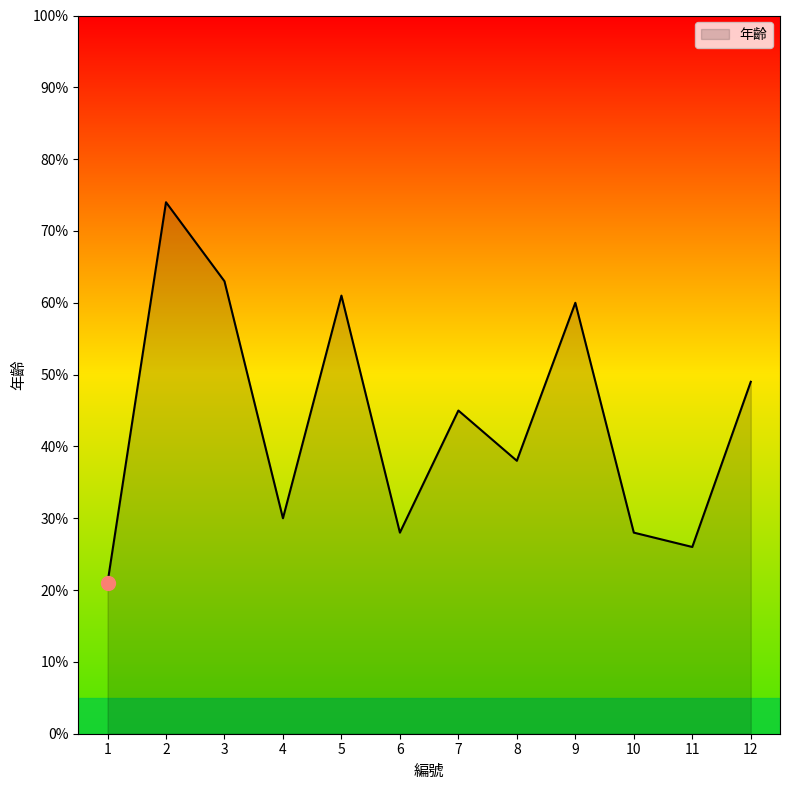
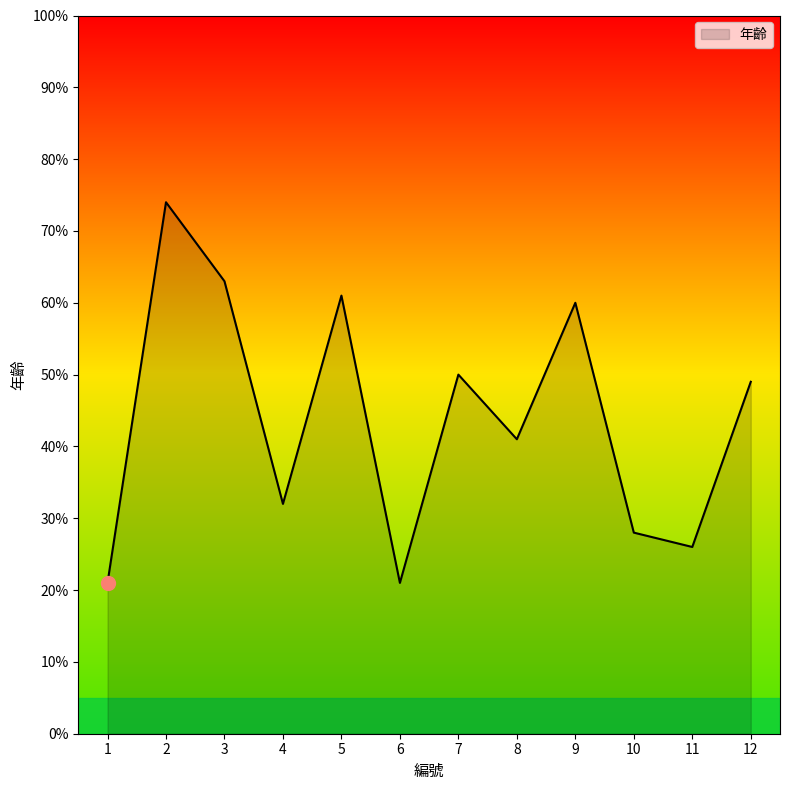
年齡, 4: 30% -> 32%
年齡, 6: 28% -> 21%
年齡, 7: 45% -> 50%
年齡, 8: 38% -> 41%
